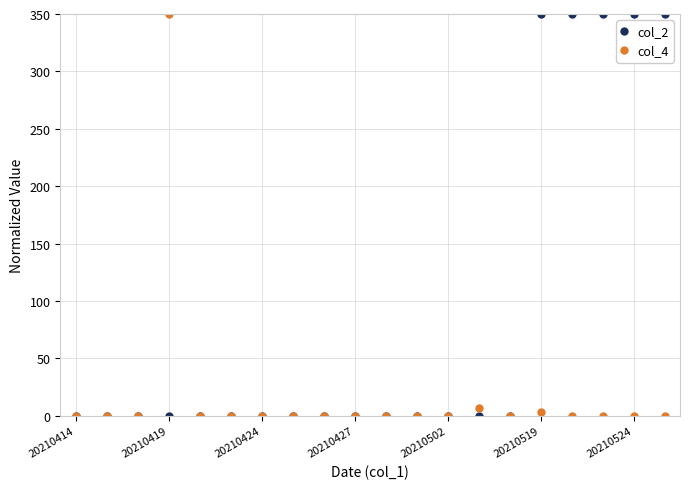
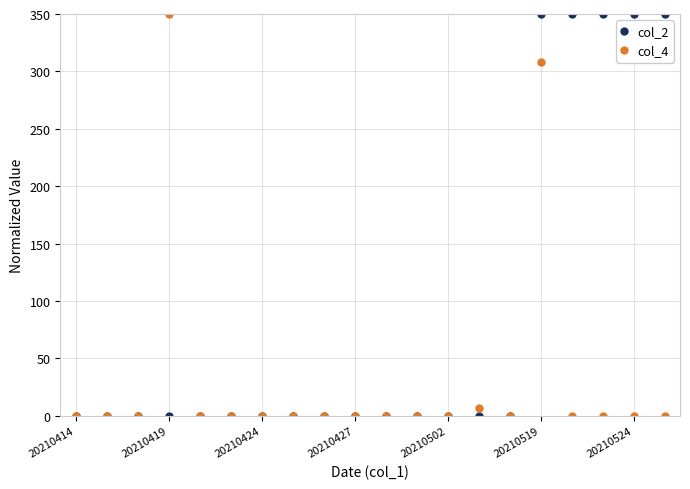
col_4, 20210519: 3 -> 308
